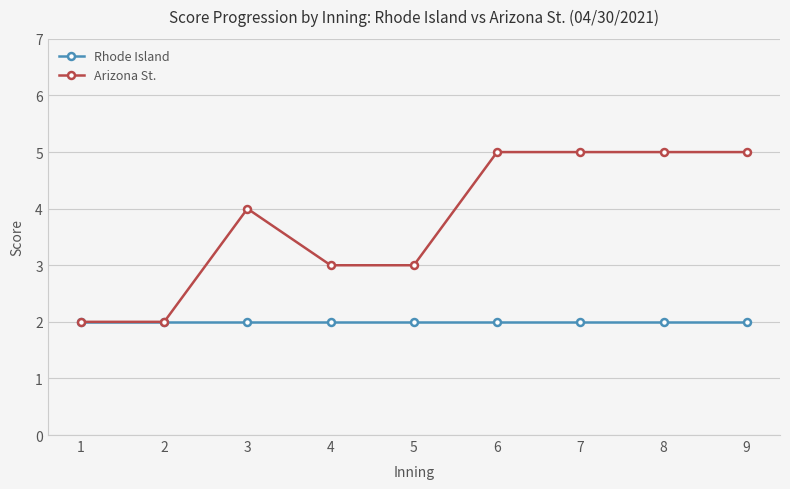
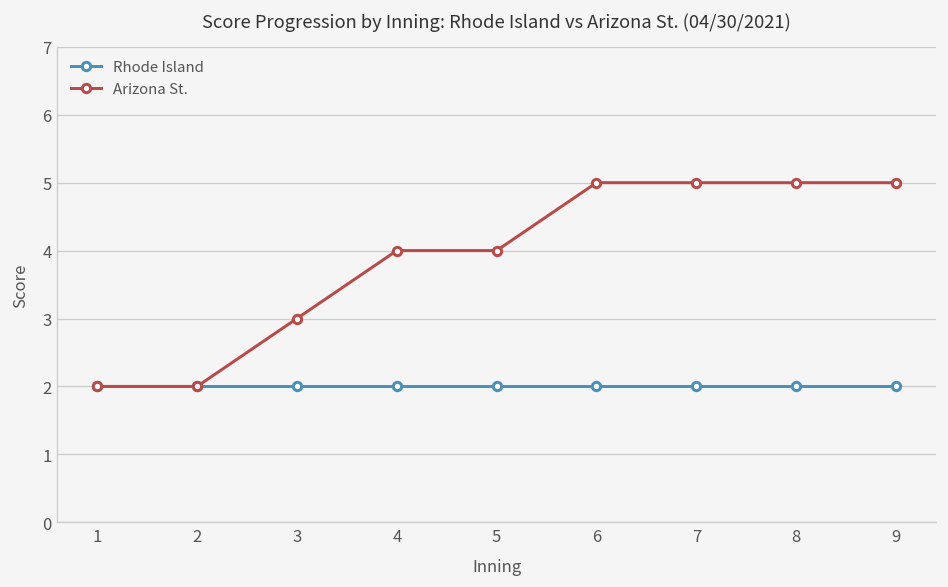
Arizona St., 3: 4 -> 3
Arizona St., 4: 3 -> 4
Arizona St., 5: 3 -> 4
